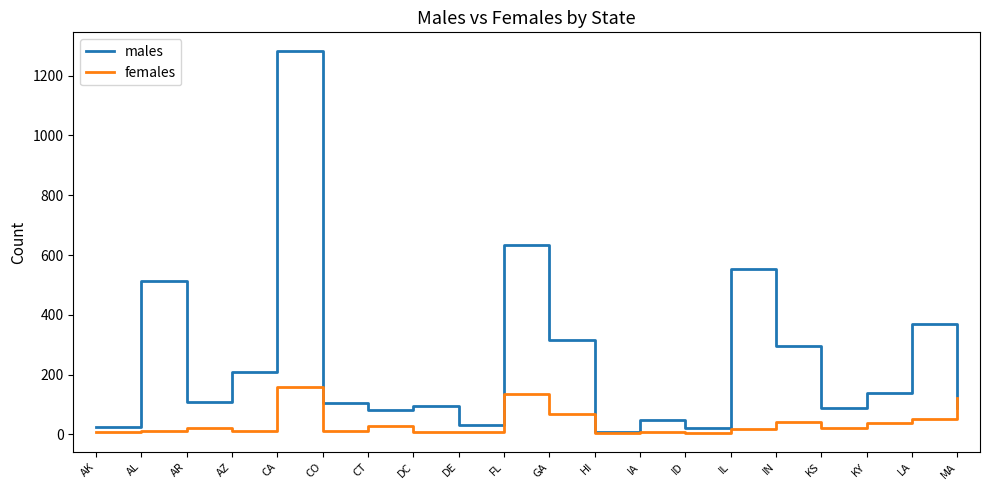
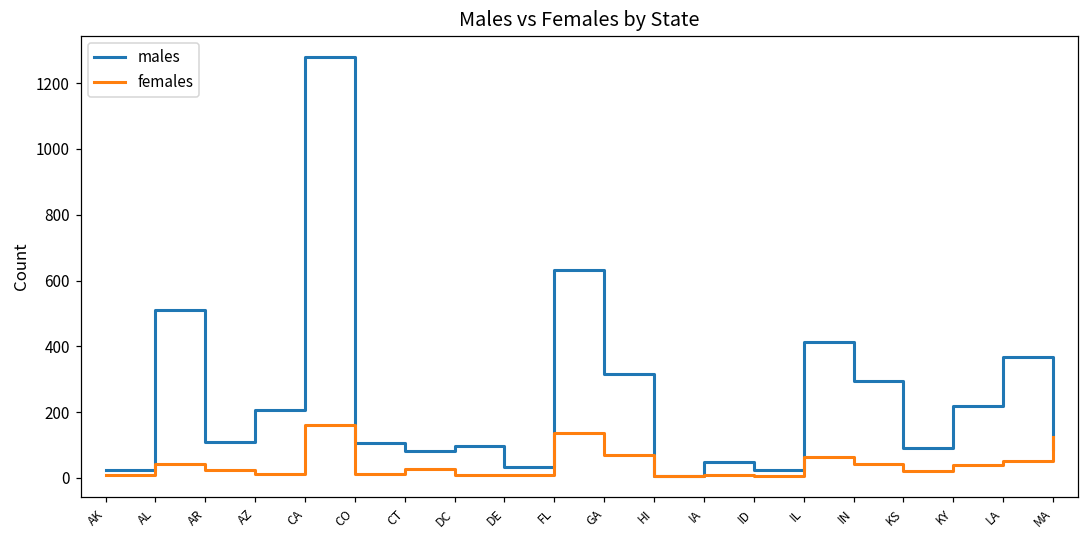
females, AL: 10 -> 40
males, IL: 550 -> 410
females, IL: 20 -> 60
males, KY: 140 -> 220
